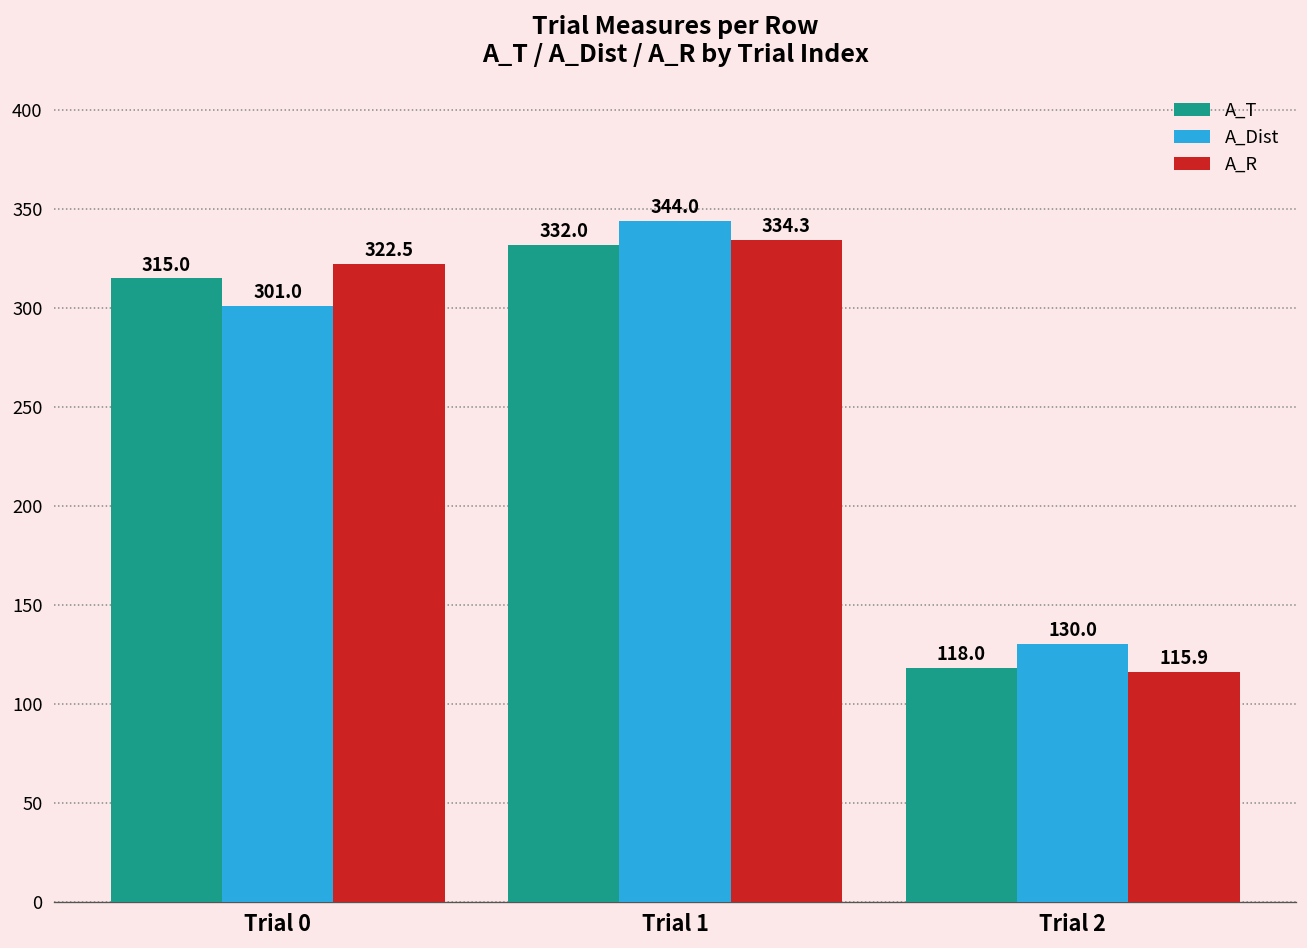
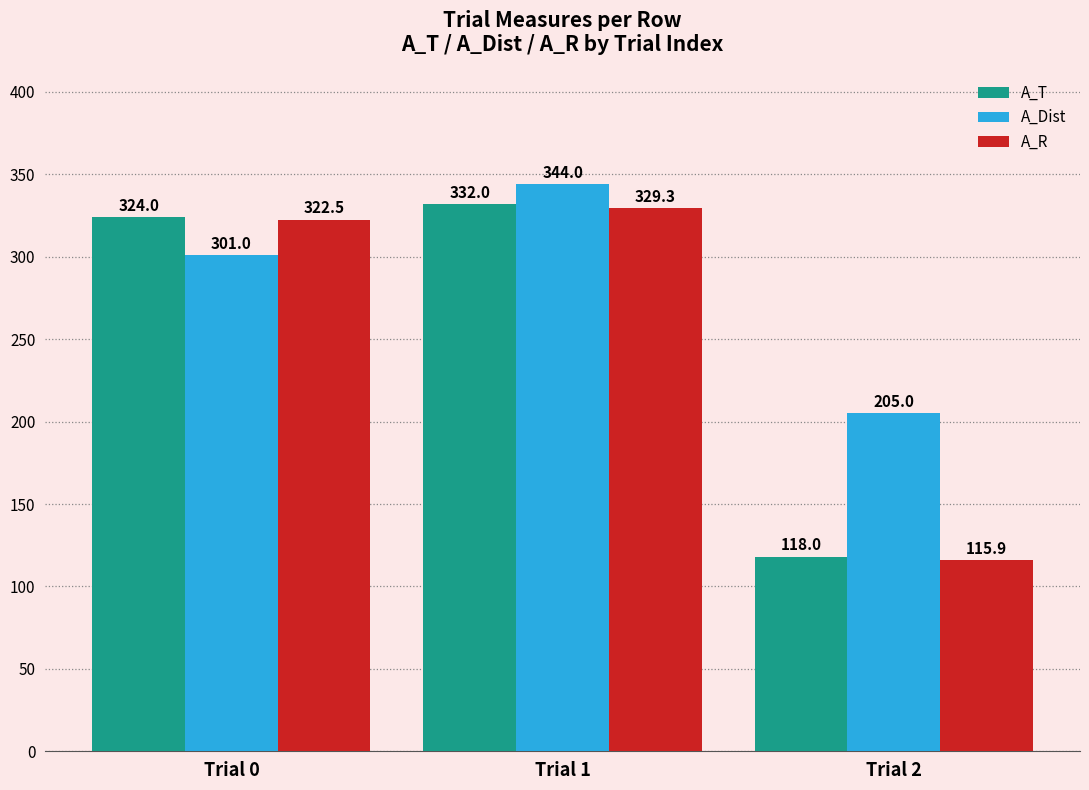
A_T, Trial 0: 315.0 -> 324.0
A_R, Trial 1: 334.3 -> 329.3
A_Dist, Trial 2: 130.0 -> 205.0
